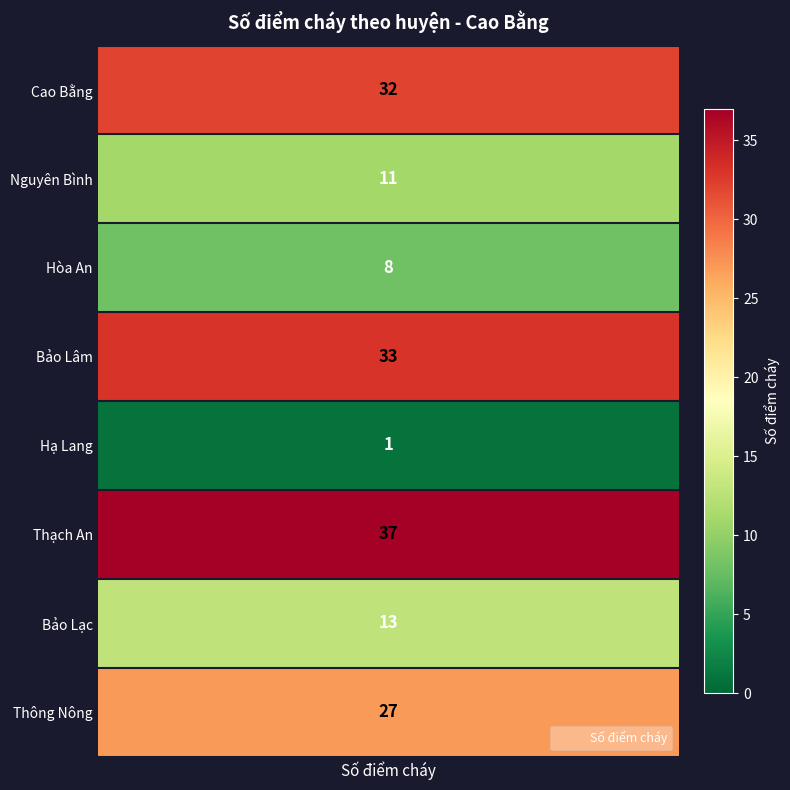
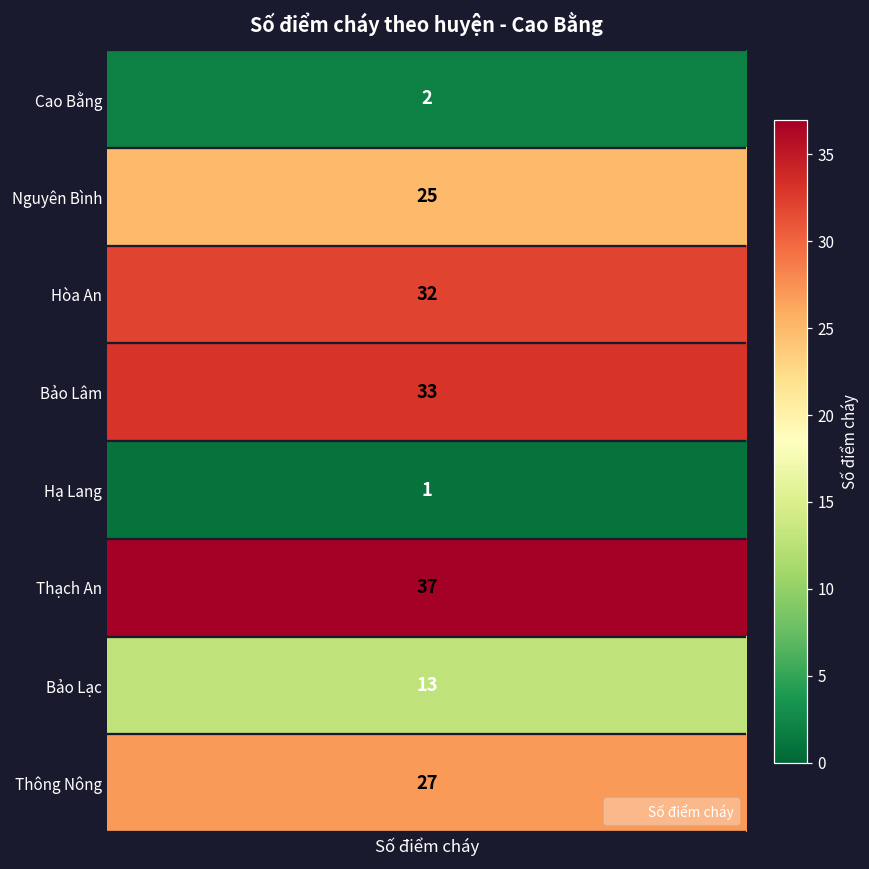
Cao Bằng, Số điểm cháy: 32 -> 2
Nguyên Bình, Số điểm cháy: 11 -> 25
Hòa An, Số điểm cháy: 8 -> 32
